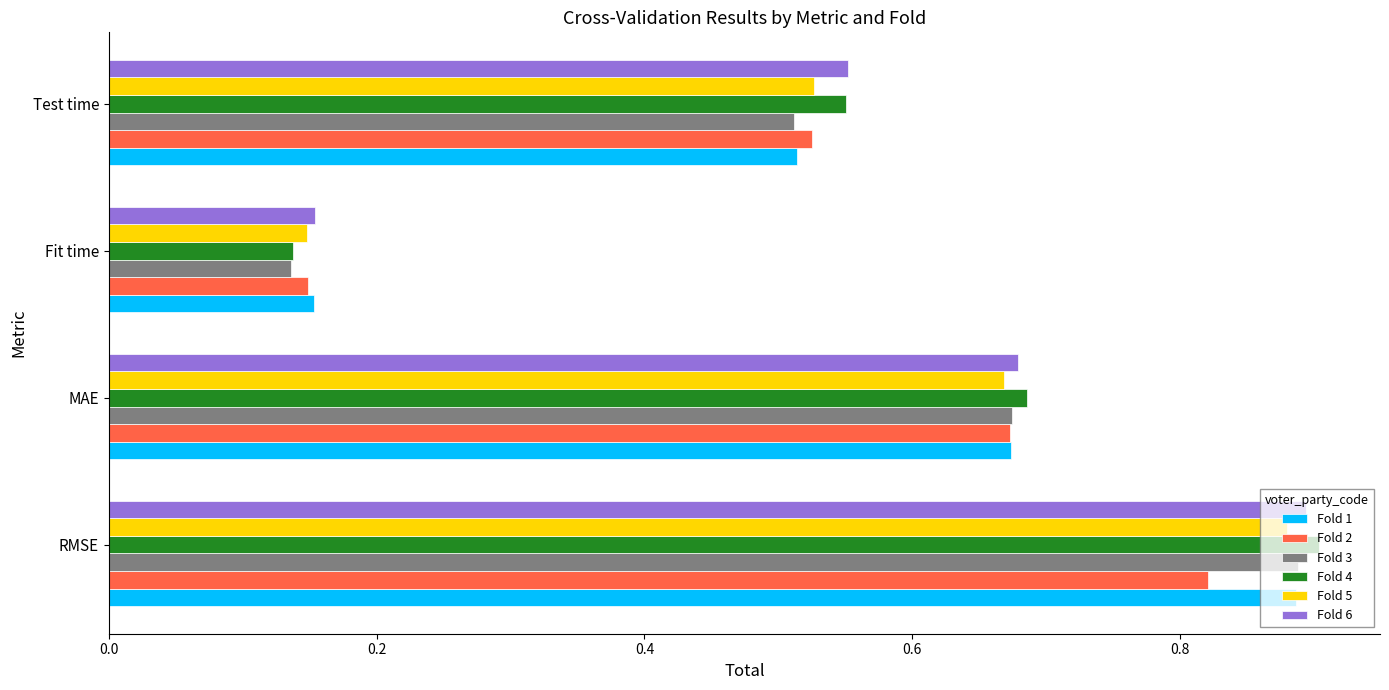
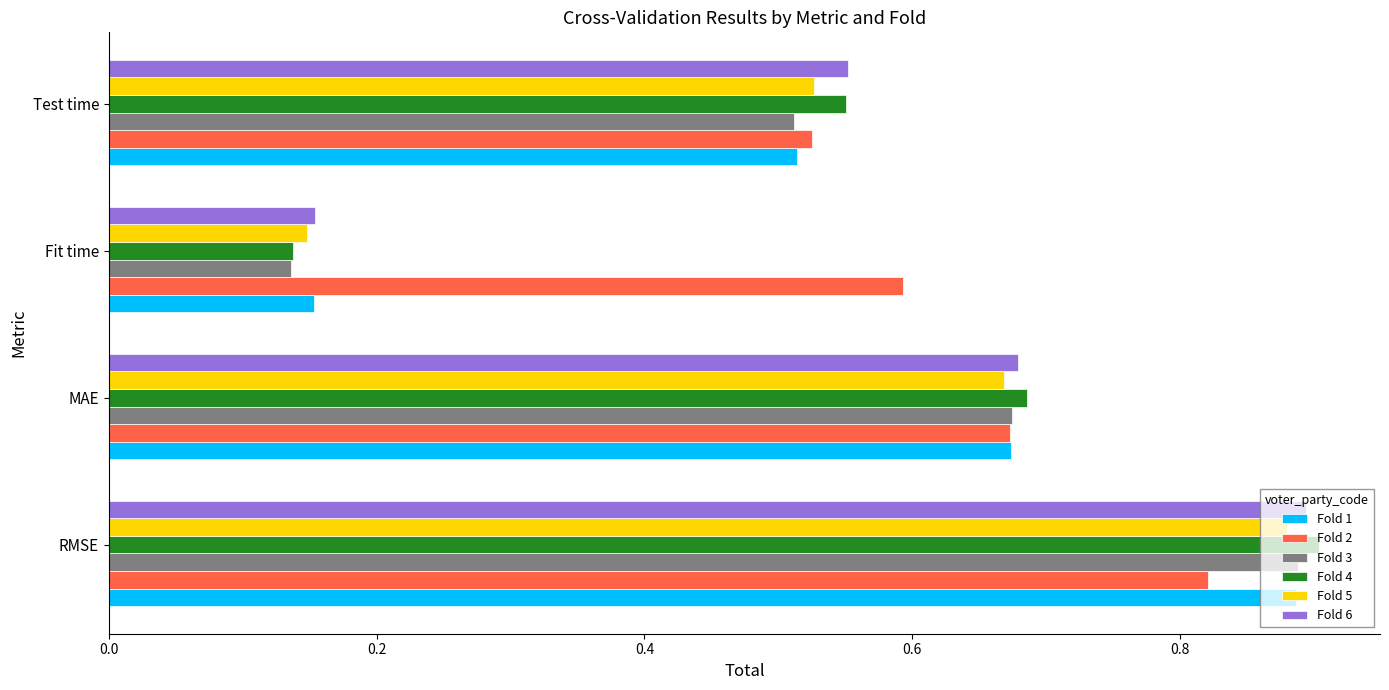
Fold 2, Fit time: 0.148 -> 0.593
